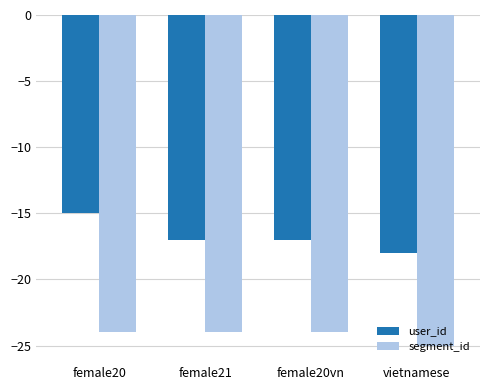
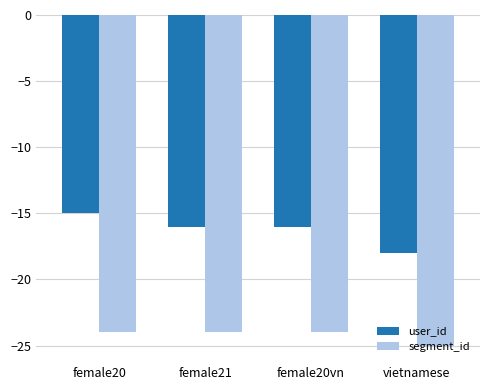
user_id, female21: -17.0 -> -16.0
user_id, female20vn: -17.0 -> -16.0
